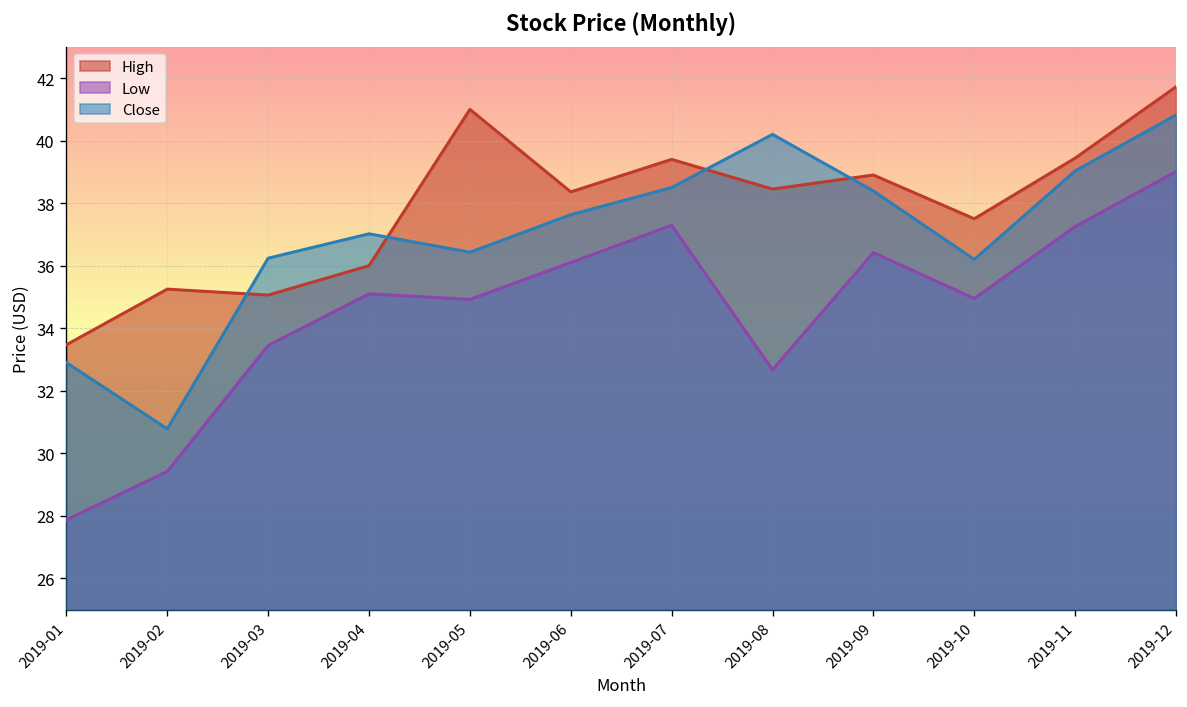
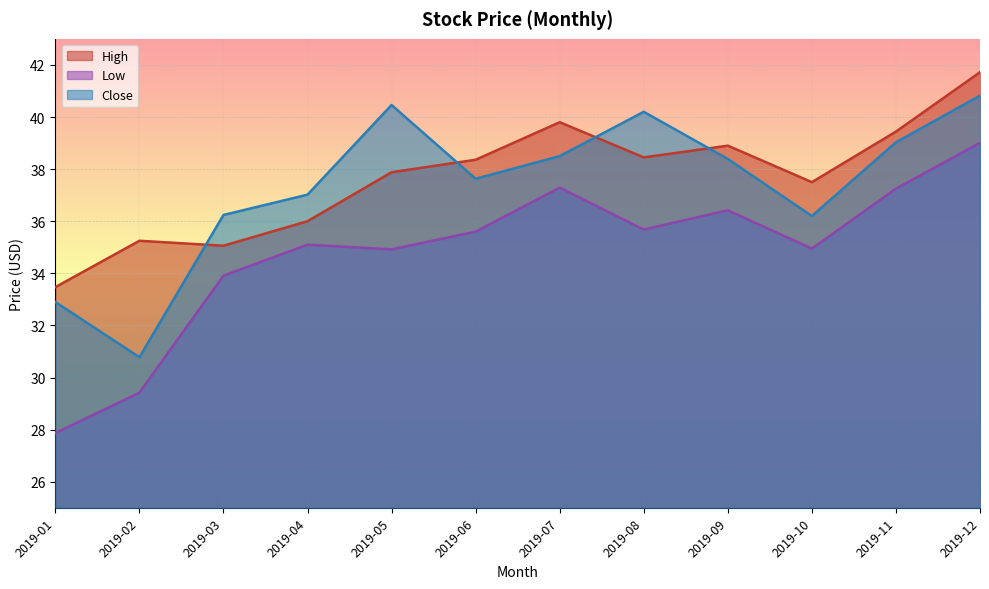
Low, 2019-03: 33.5 -> 33.9
High, 2019-05: 41.0 -> 37.9
Close, 2019-05: 36.4 -> 40.5
Low, 2019-06: 36.1 -> 35.6
High, 2019-07: 39.4 -> 39.8
Low, 2019-08: 32.7 -> 35.7
